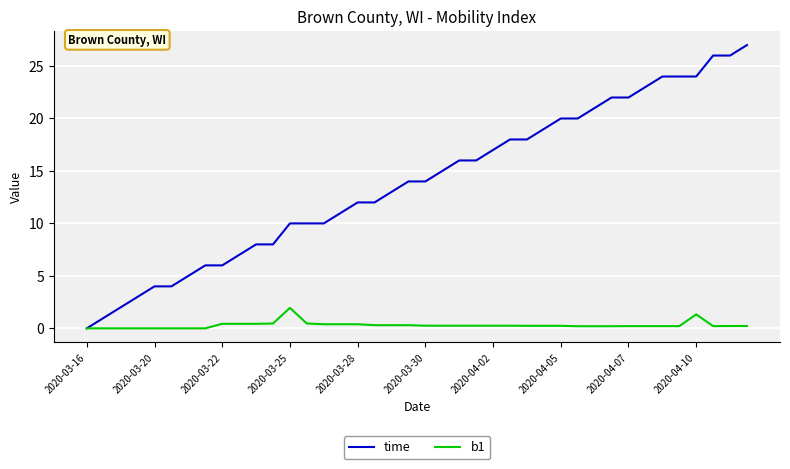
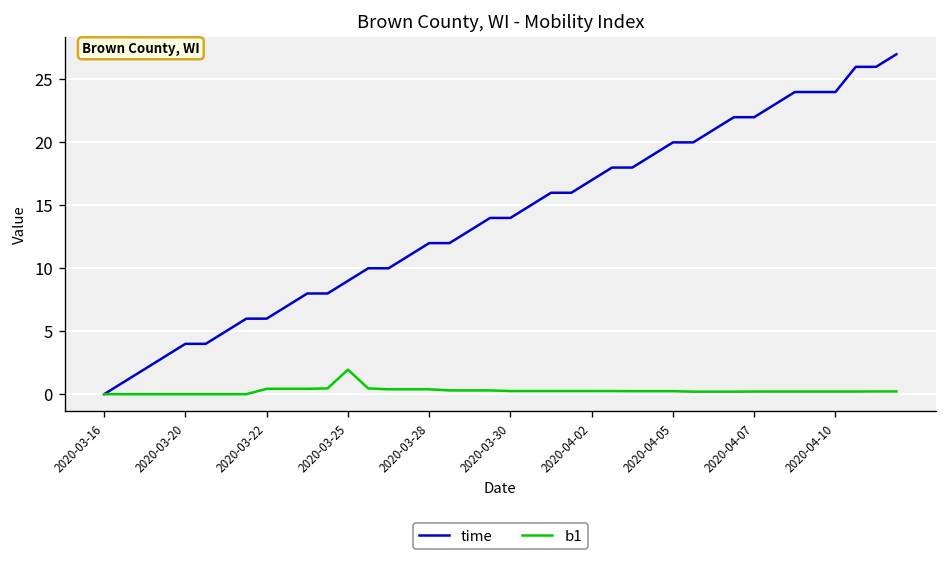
time, 2020-03-25: 10 -> 9
b1, 2020-04-10: 1.3 -> 0.2
